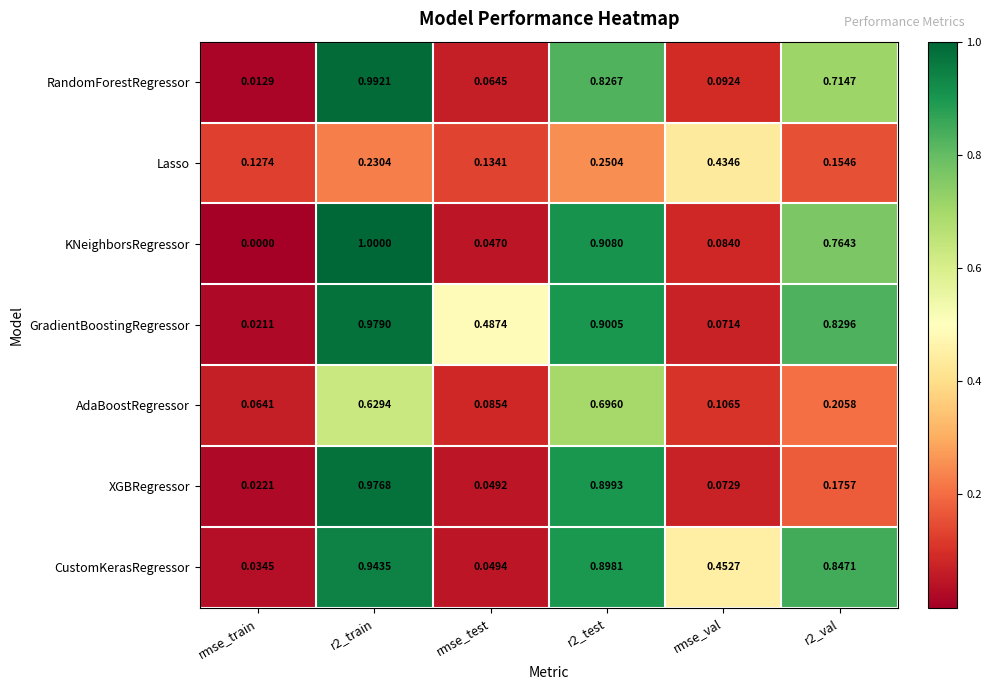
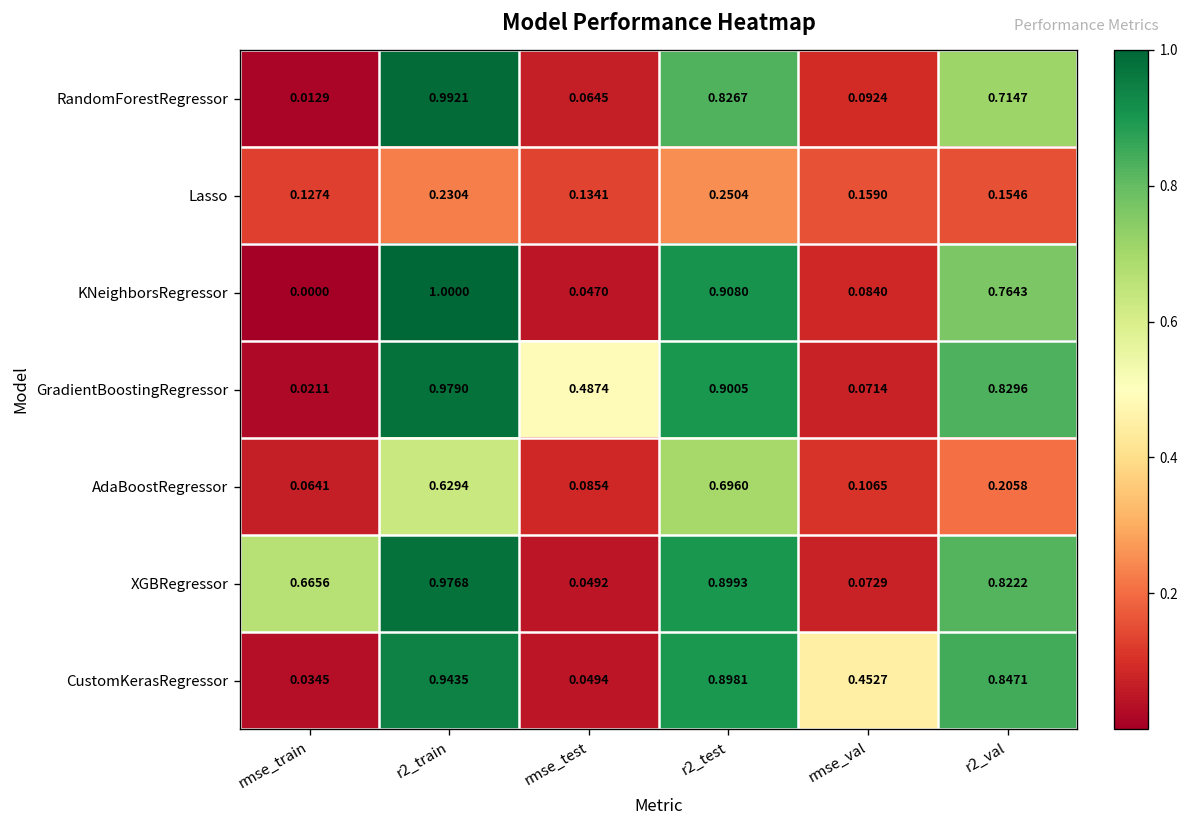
Lasso, rmse_val: 0.4346 -> 0.1590
XGBRegressor, rmse_train: 0.0221 -> 0.6656
XGBRegressor, r2_val: 0.1757 -> 0.8222
